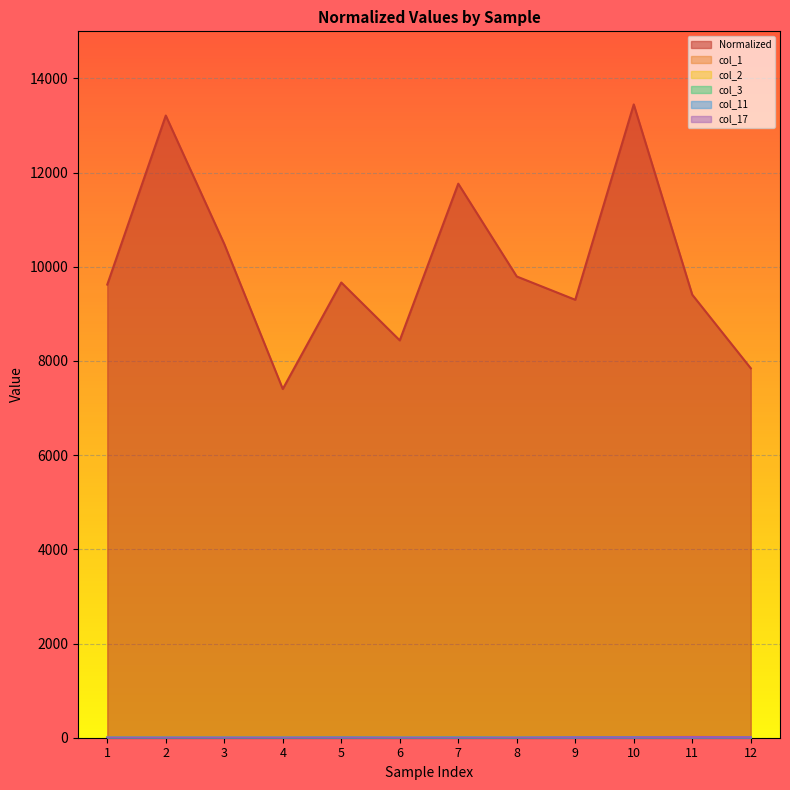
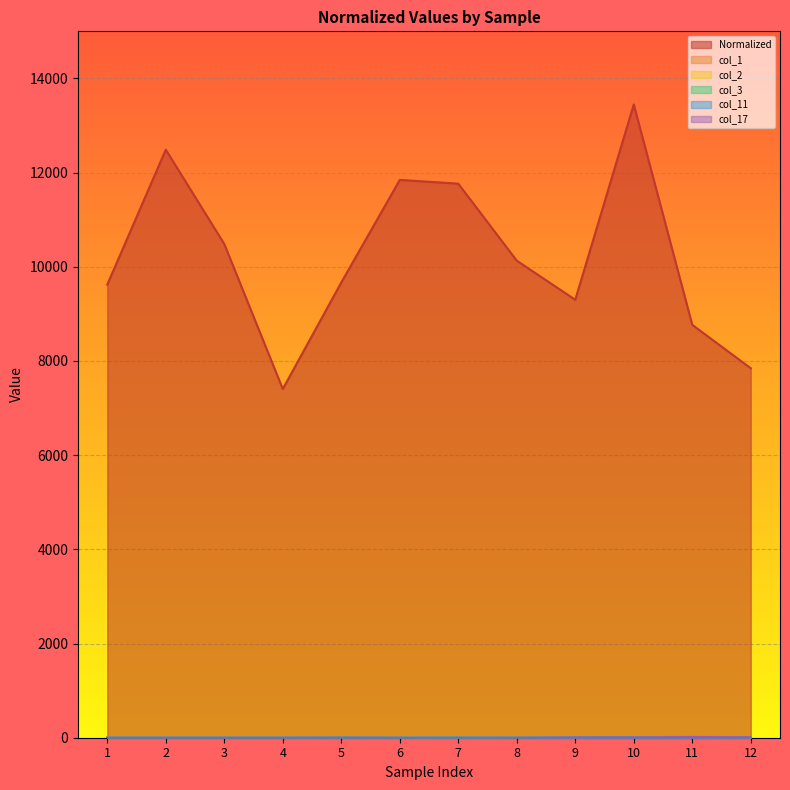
Normalized, 2: 13200 -> 12500
Normalized, 6: 8400 -> 11800
Normalized, 8: 9800 -> 10100
Normalized, 11: 9400 -> 8800
